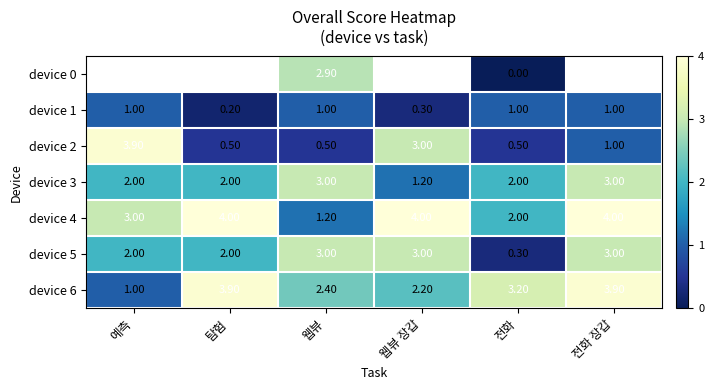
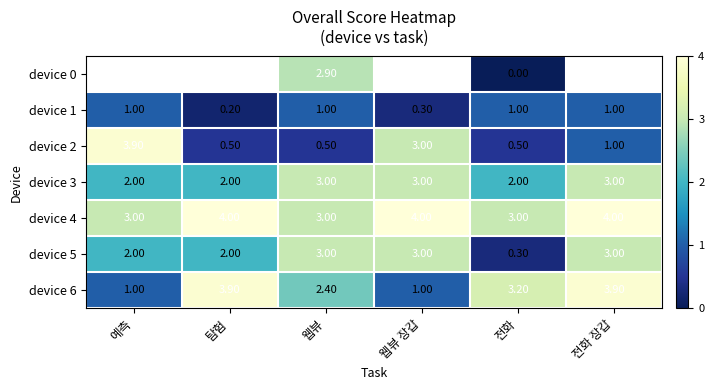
device 3, 웹뷰 장갑: 1.20 -> 3.00
device 4, 웹뷰: 1.20 -> 3.00
device 4, 전화: 2.00 -> 3.00
device 6, 웹뷰 장갑: 2.20 -> 1.00
